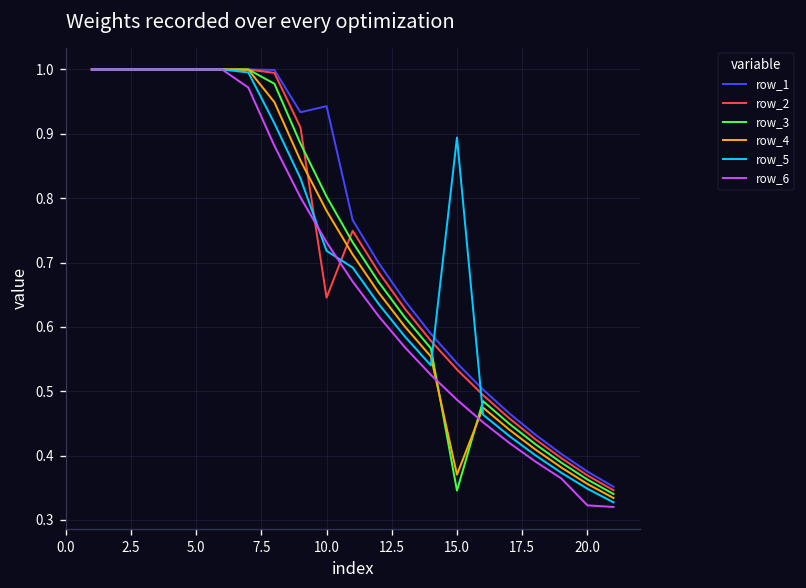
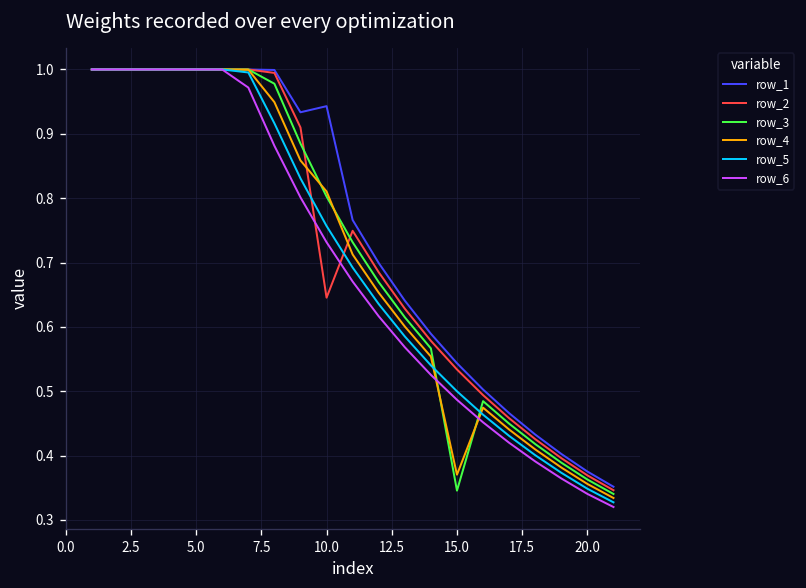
row_4, 10.0: 0.78 -> 0.81
row_5, 10.0: 0.72 -> 0.76
row_5, 15.0: 0.89 -> 0.50
row_6, 20.0: 0.32 -> 0.34
